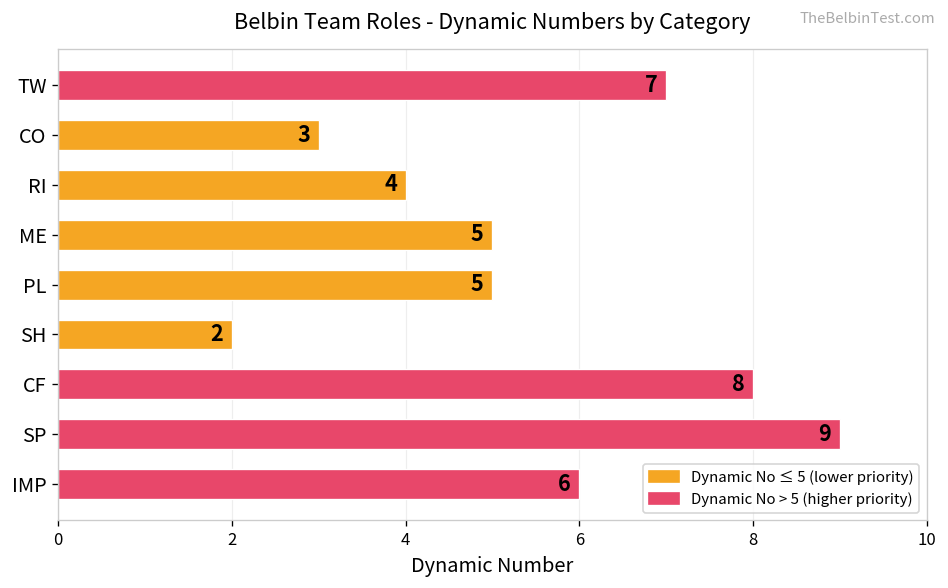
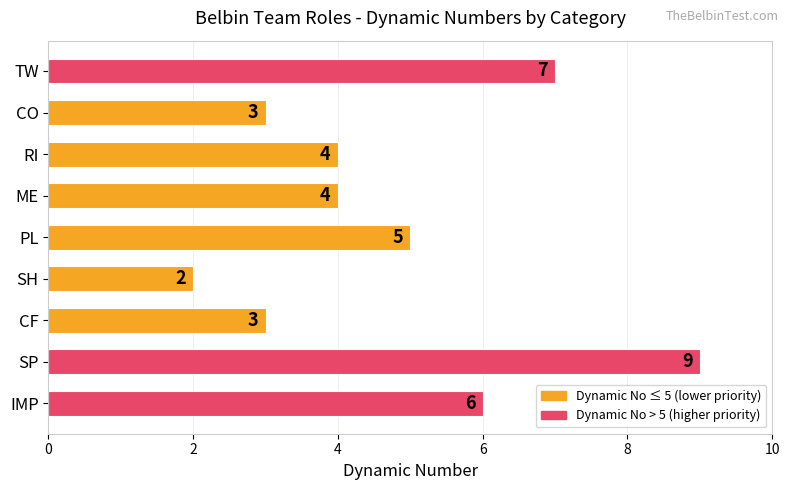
ME: 5 -> 4
CF: 8 -> 3
